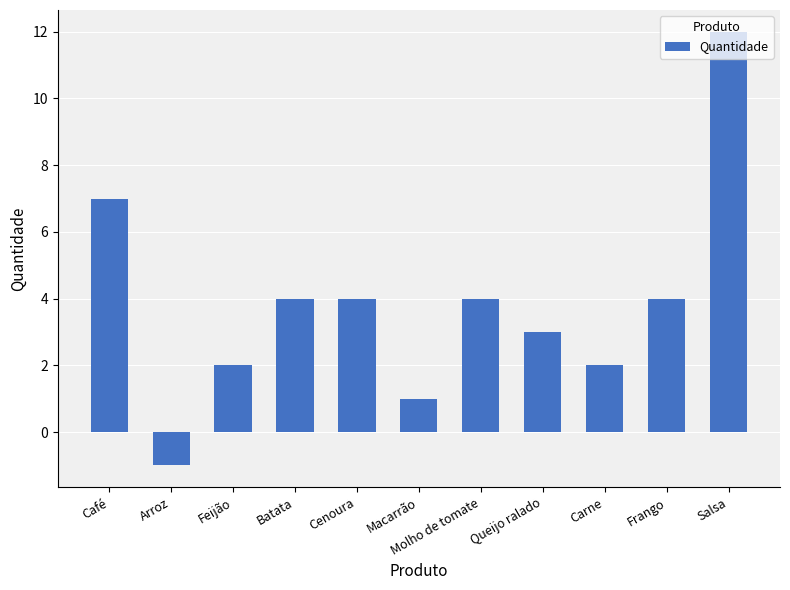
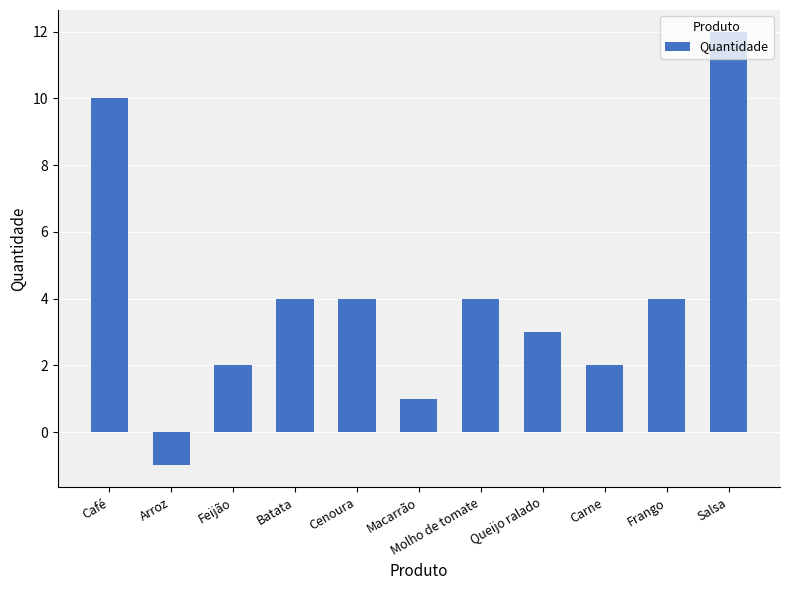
Café: 7 -> 10
